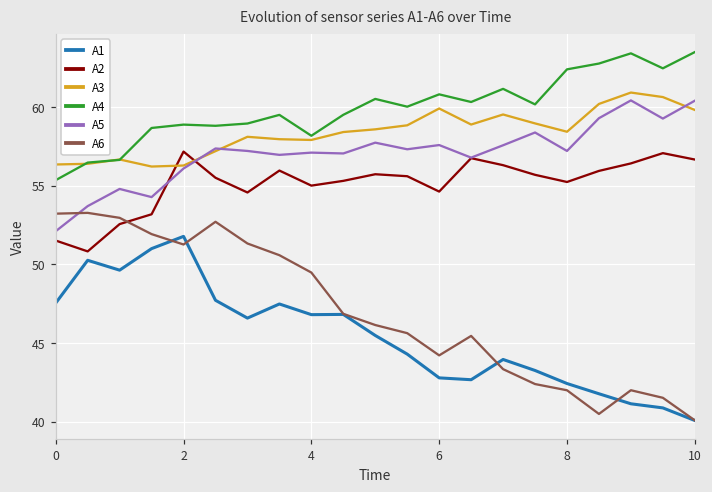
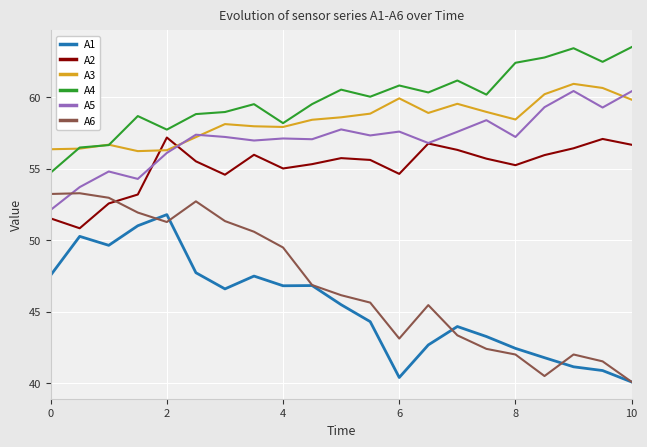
A4, 0: 55.4 -> 54.7
A4, 2: 58.9 -> 57.7
A1, 6: 42.8 -> 40.4
A6, 6: 44.2 -> 43.1
